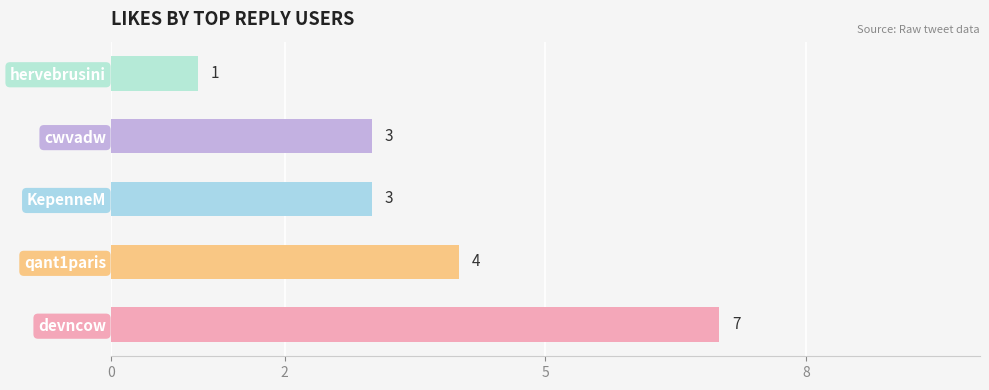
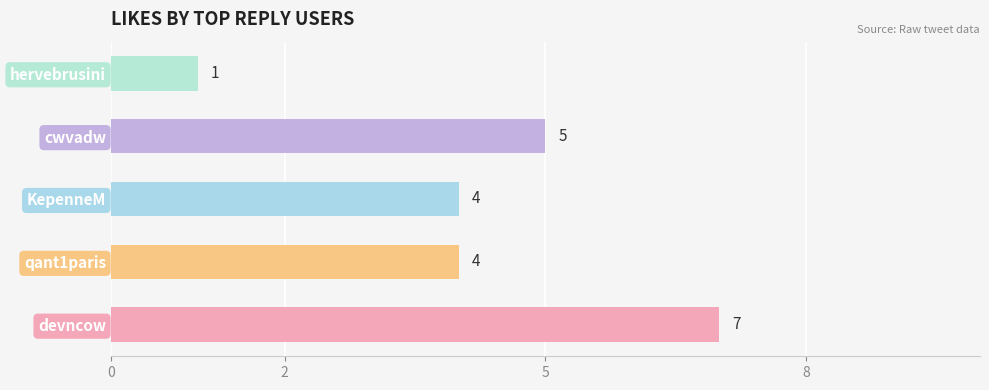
cwvadw: 3 -> 5
KepenneM: 3 -> 4
